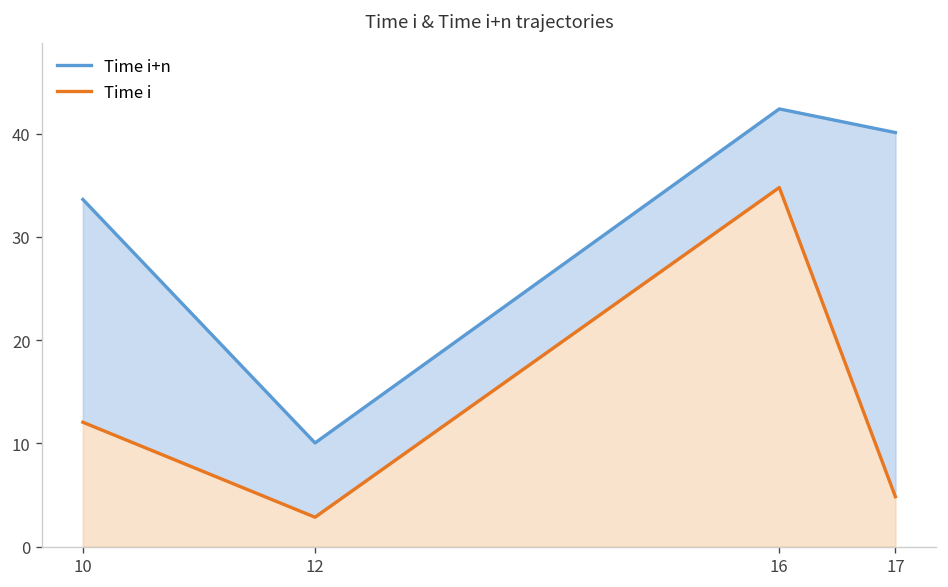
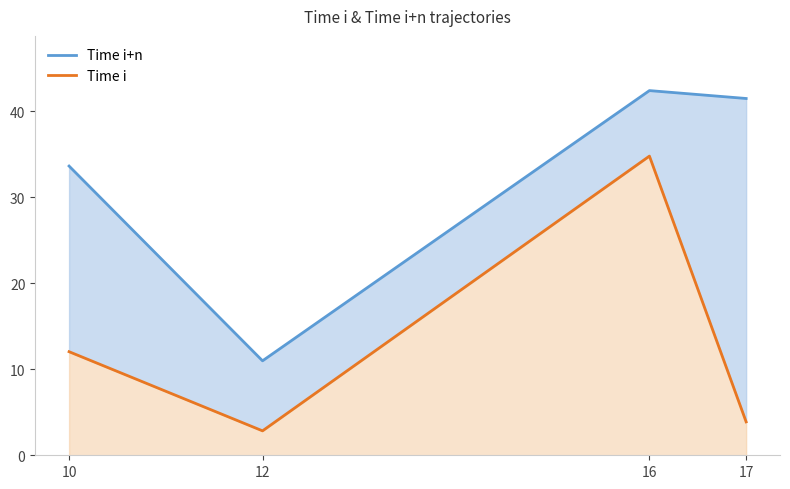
Time i+n, 12: 10 -> 11
Time i+n, 17: 40 -> 41
Time i, 17: 5 -> 4
